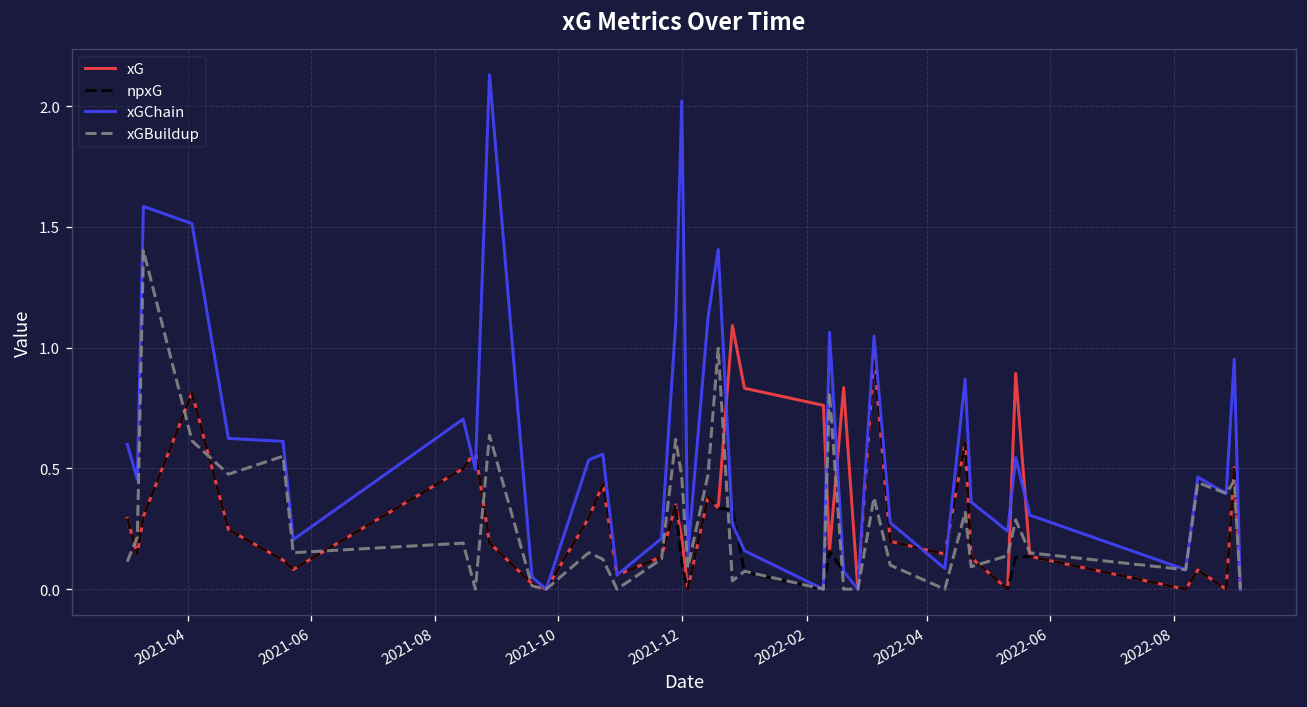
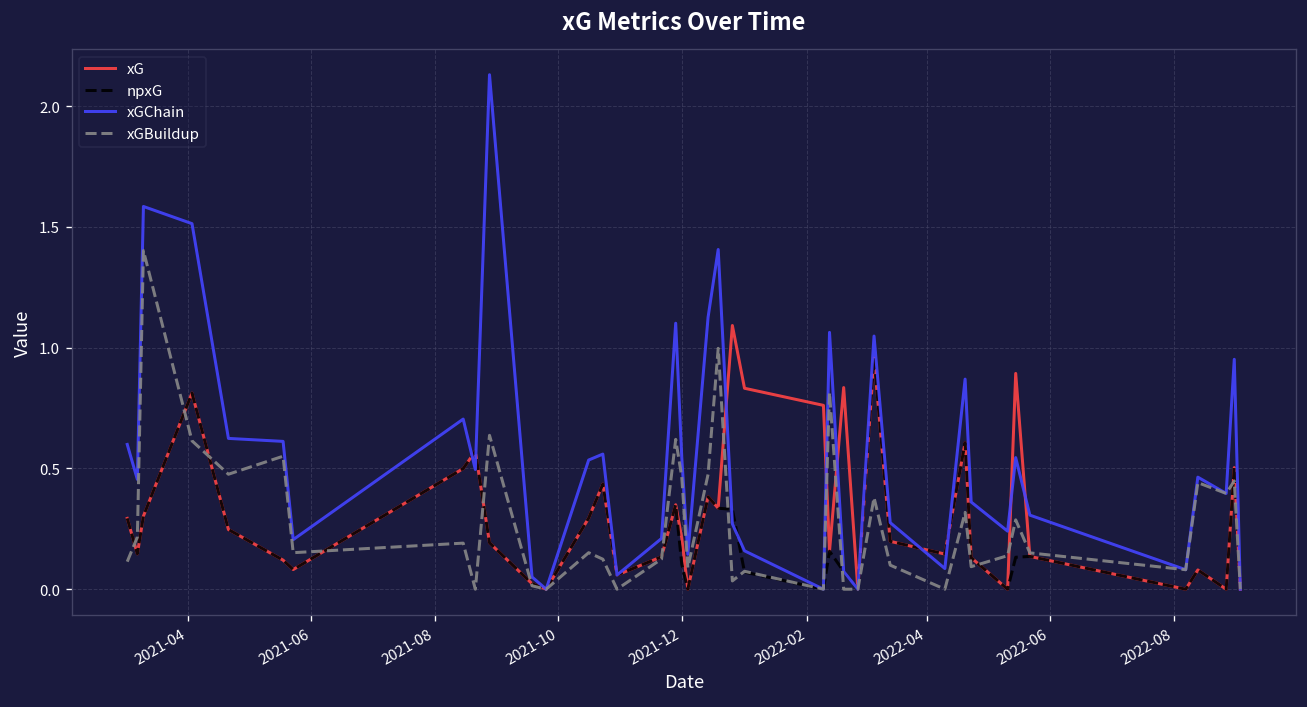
xGChain, 2021-12: 2.02 -> 0.55
